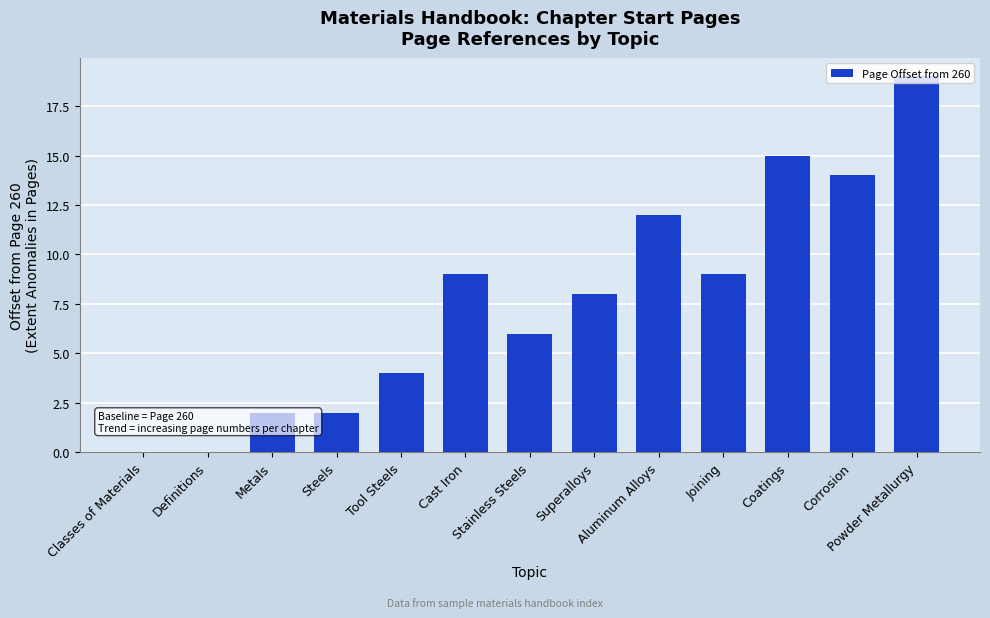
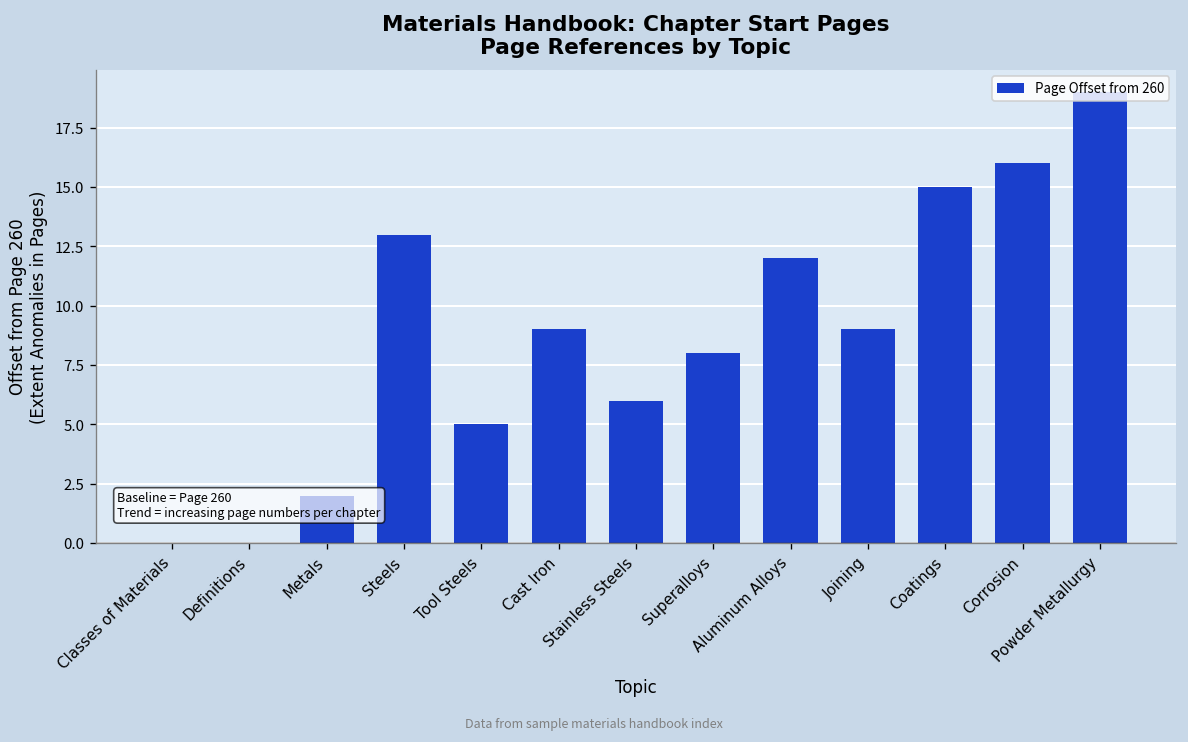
Steels: 2.0 -> 13.0
Tool Steels: 4.0 -> 5.0
Corrosion: 14.0 -> 16.0
